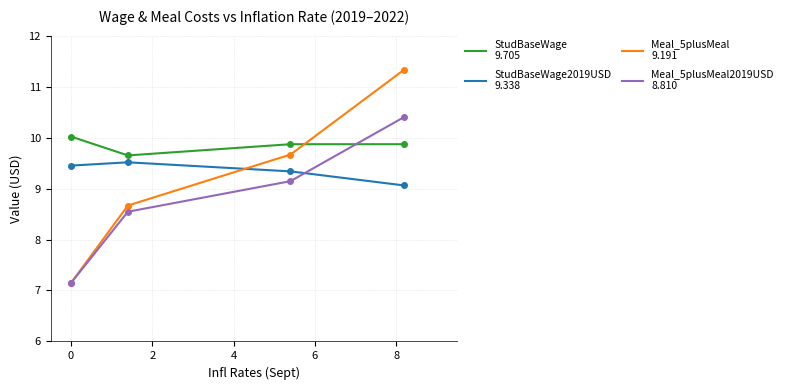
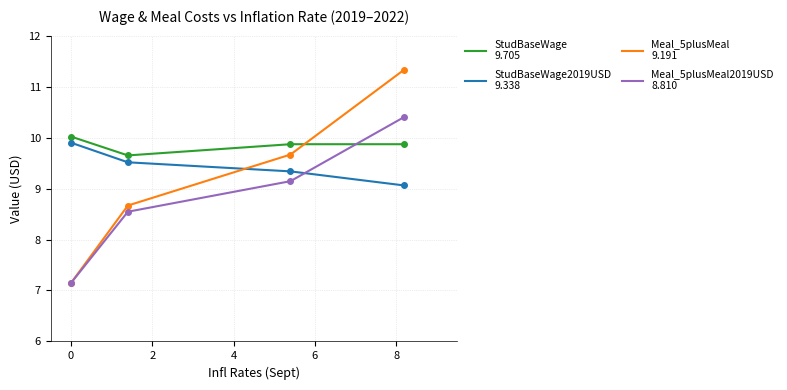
StudBaseWage2019USD 9.338, 0: 9.5 -> 9.9
